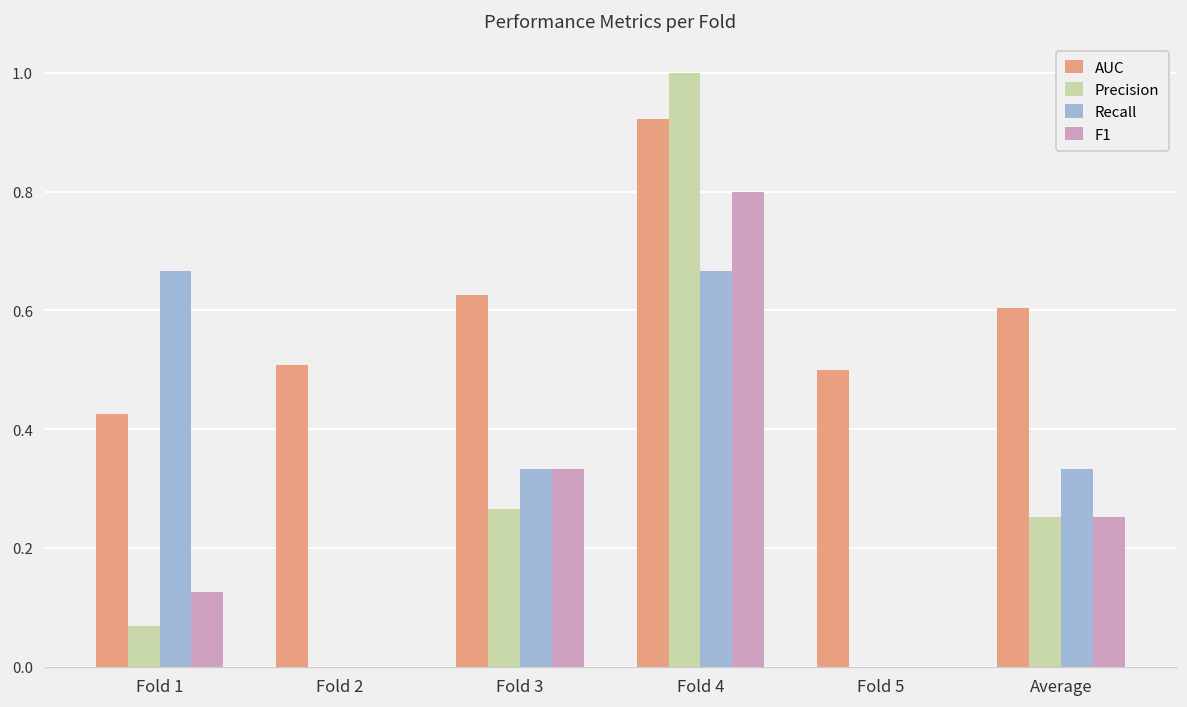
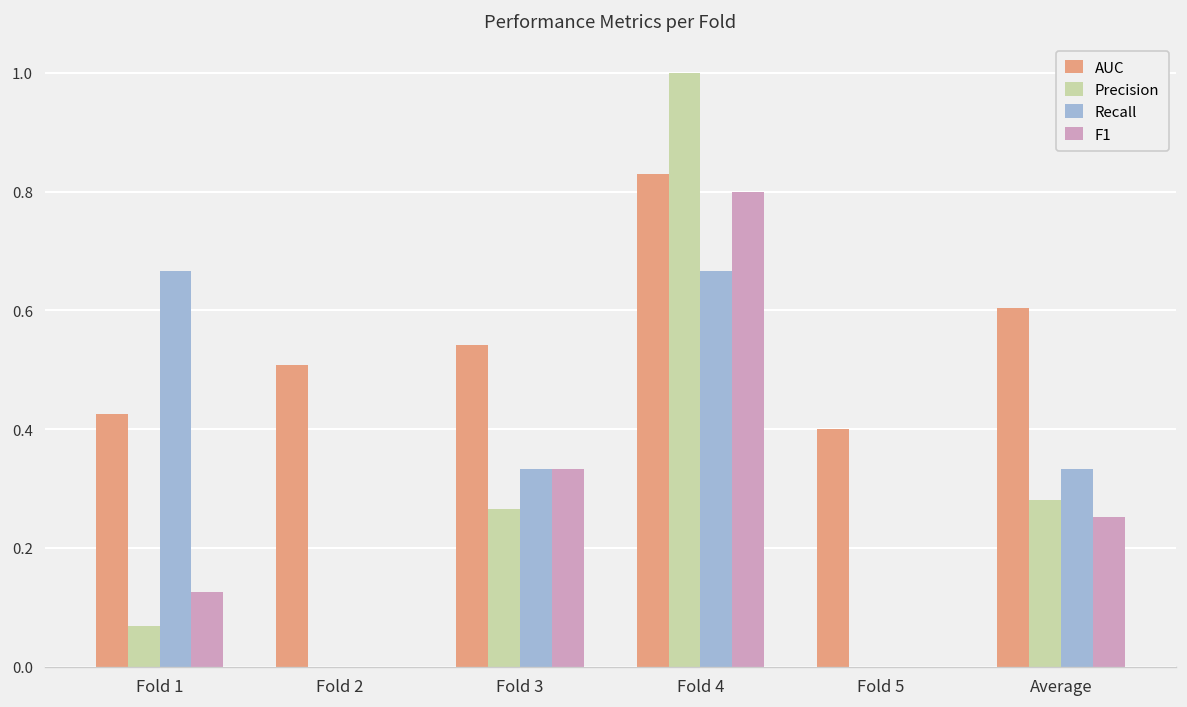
AUC, Fold 3: 0.63 -> 0.54
AUC, Fold 4: 0.92 -> 0.83
AUC, Fold 5: 0.5 -> 0.4
Precision, Average: 0.25 -> 0.28
